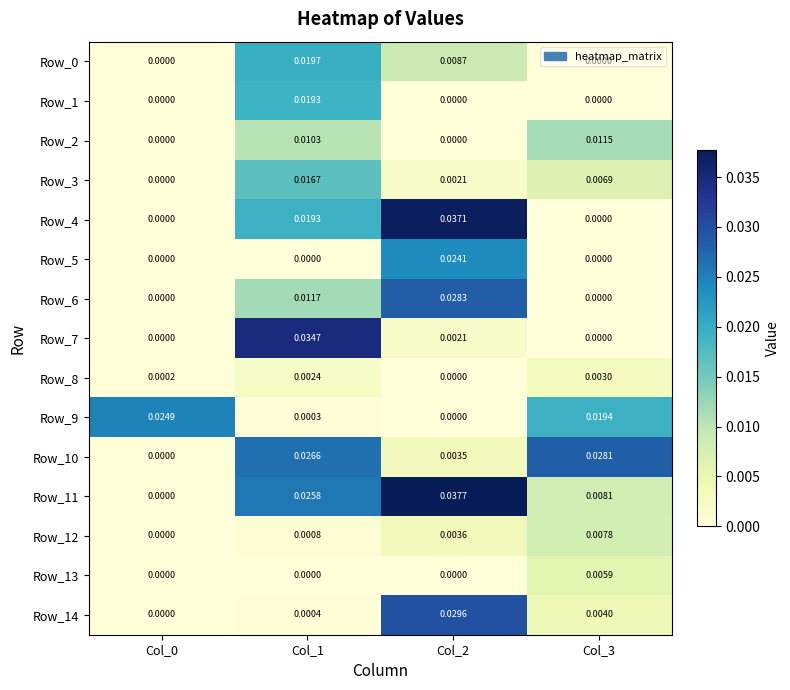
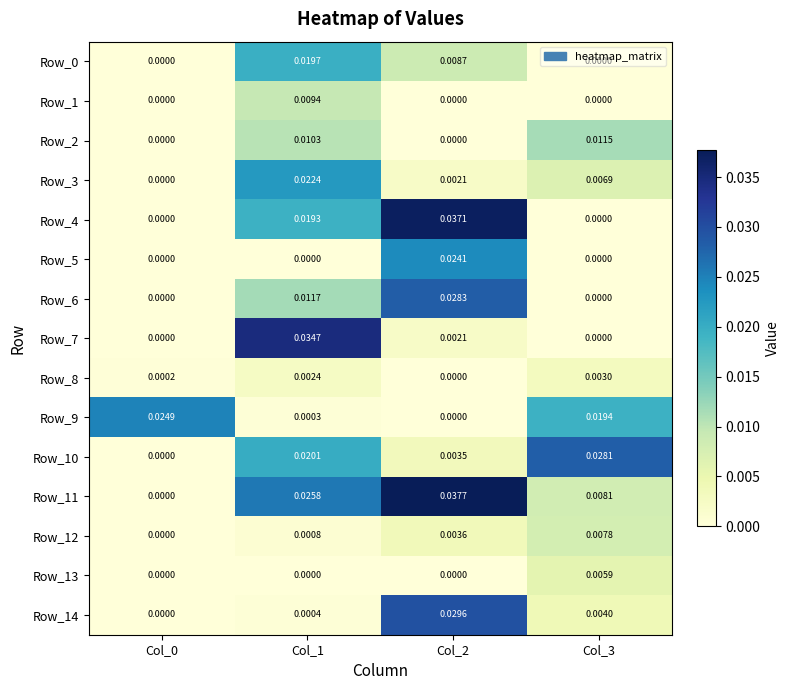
Row_1, Col_1: 0.0193 -> 0.0094
Row_3, Col_1: 0.0167 -> 0.0224
Row_10, Col_1: 0.0266 -> 0.0201
